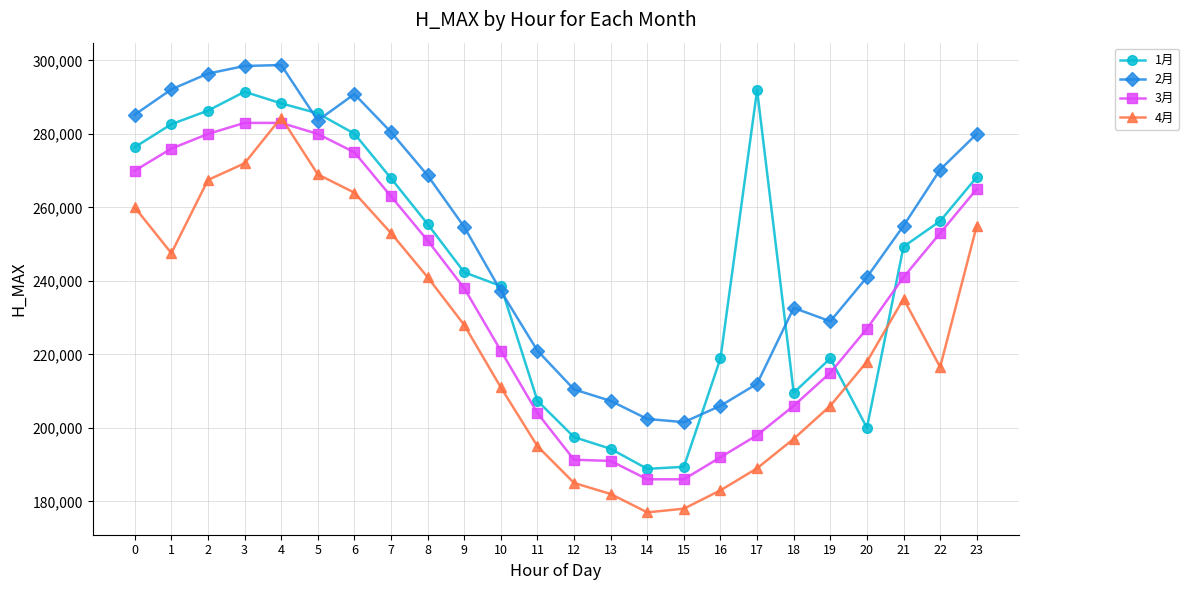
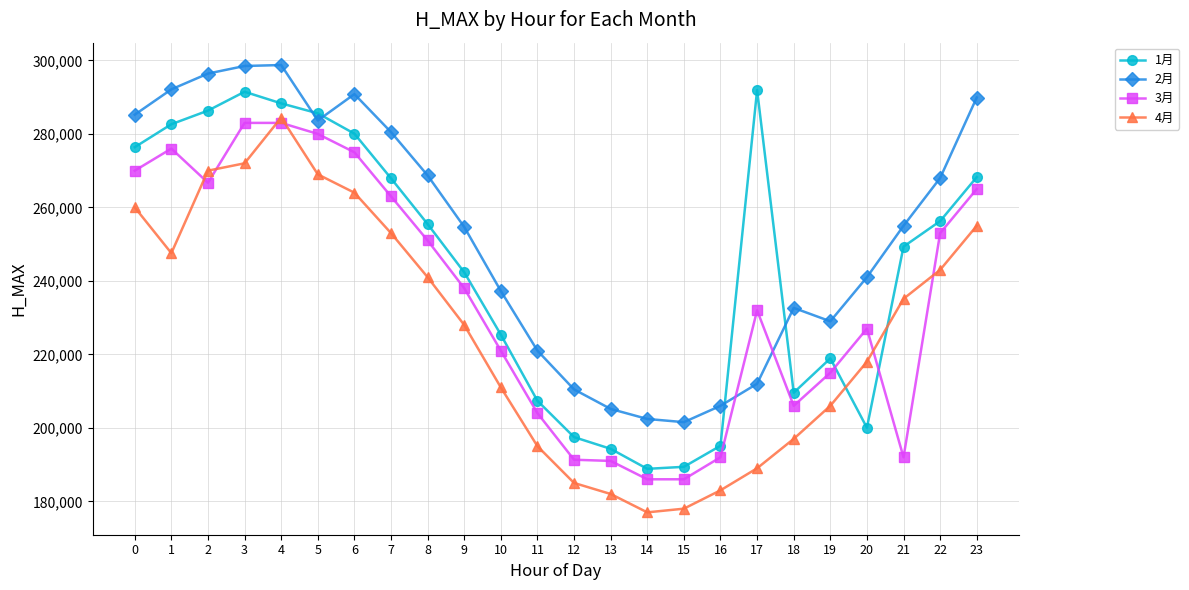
3月, 2: 280,000 -> 267,000
4月, 2: 267,000 -> 270,000
1月, 10: 239,000 -> 225,000
2月, 13: 207,000 -> 205,000
1月, 16: 219,000 -> 195,000
3月, 17: 198,000 -> 232,000
3月, 21: 241,000 -> 192,000
2月, 22: 270,000 -> 268,000
4月, 22: 217,000 -> 243,000
2月, 23: 280,000 -> 290,000
